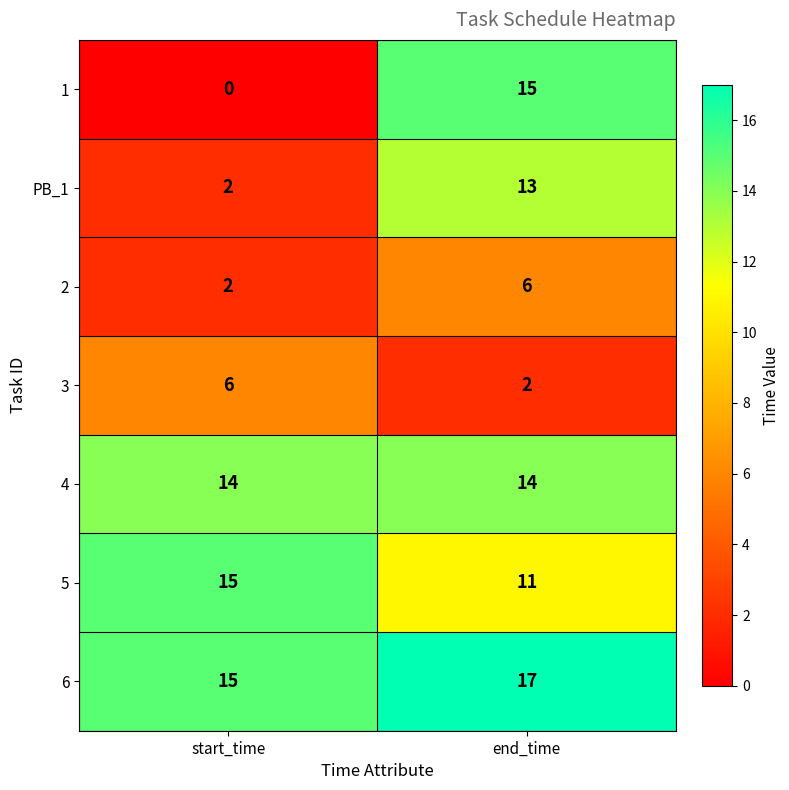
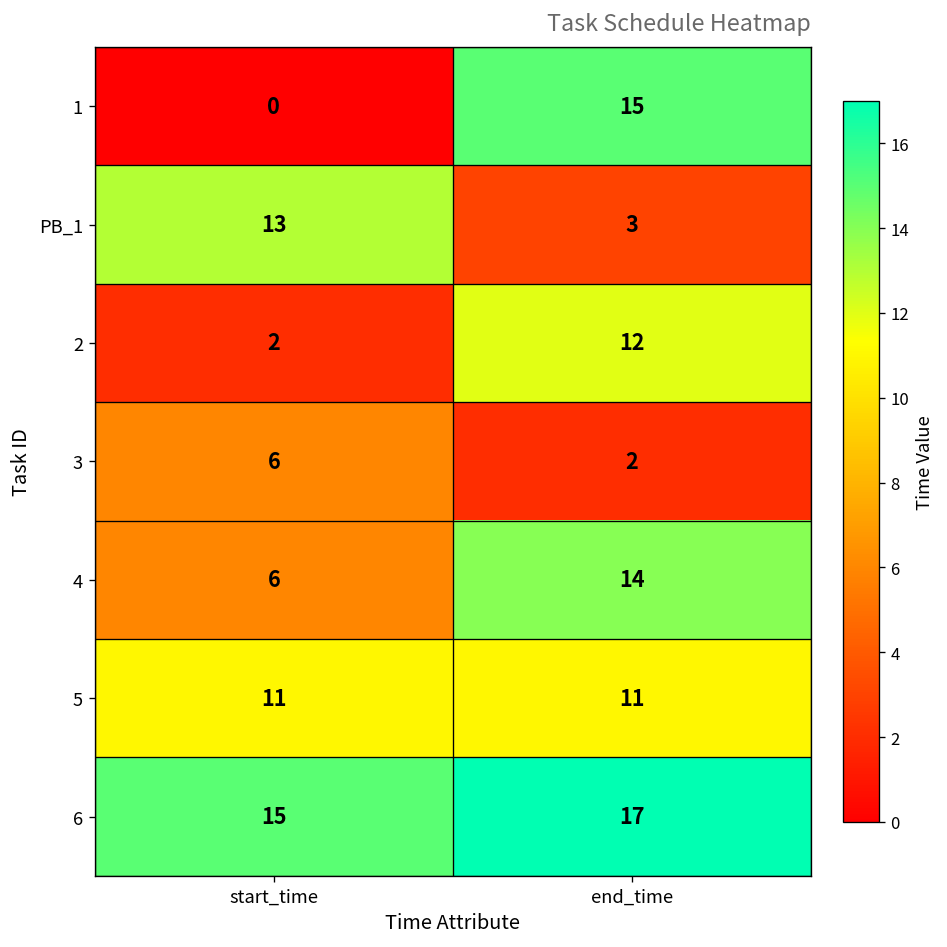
PB_1, start_time: 2 -> 13
PB_1, end_time: 13 -> 3
2, end_time: 6 -> 12
4, start_time: 14 -> 6
5, start_time: 15 -> 11
